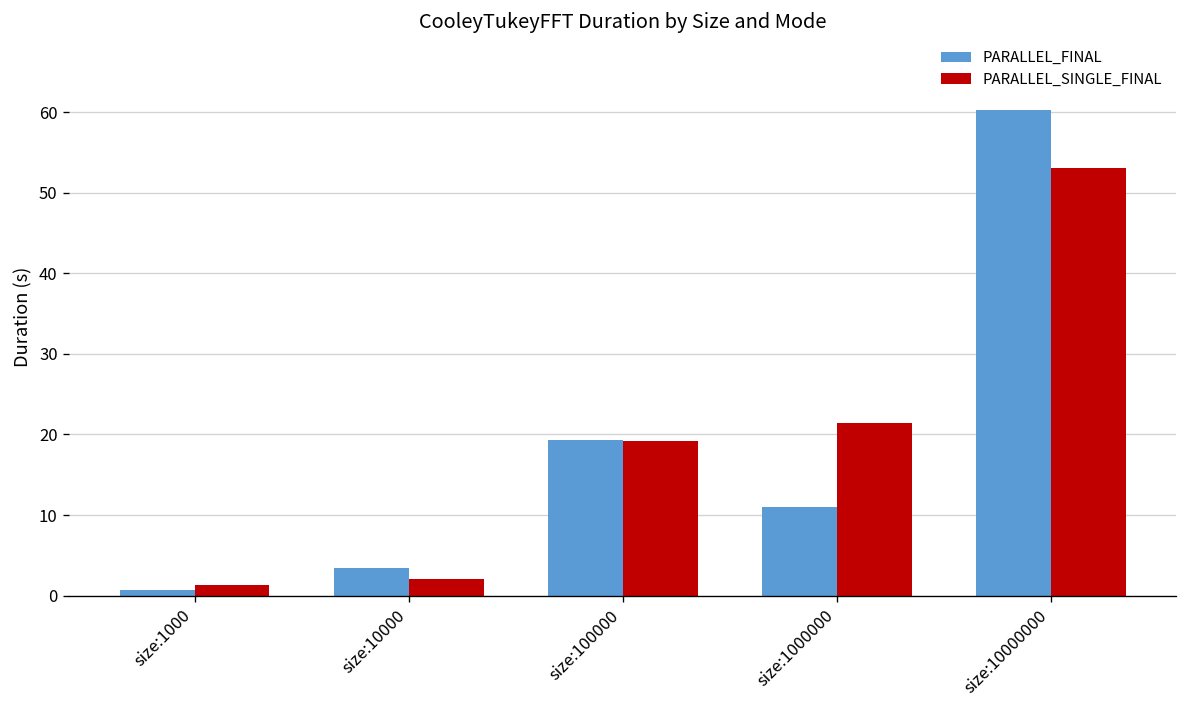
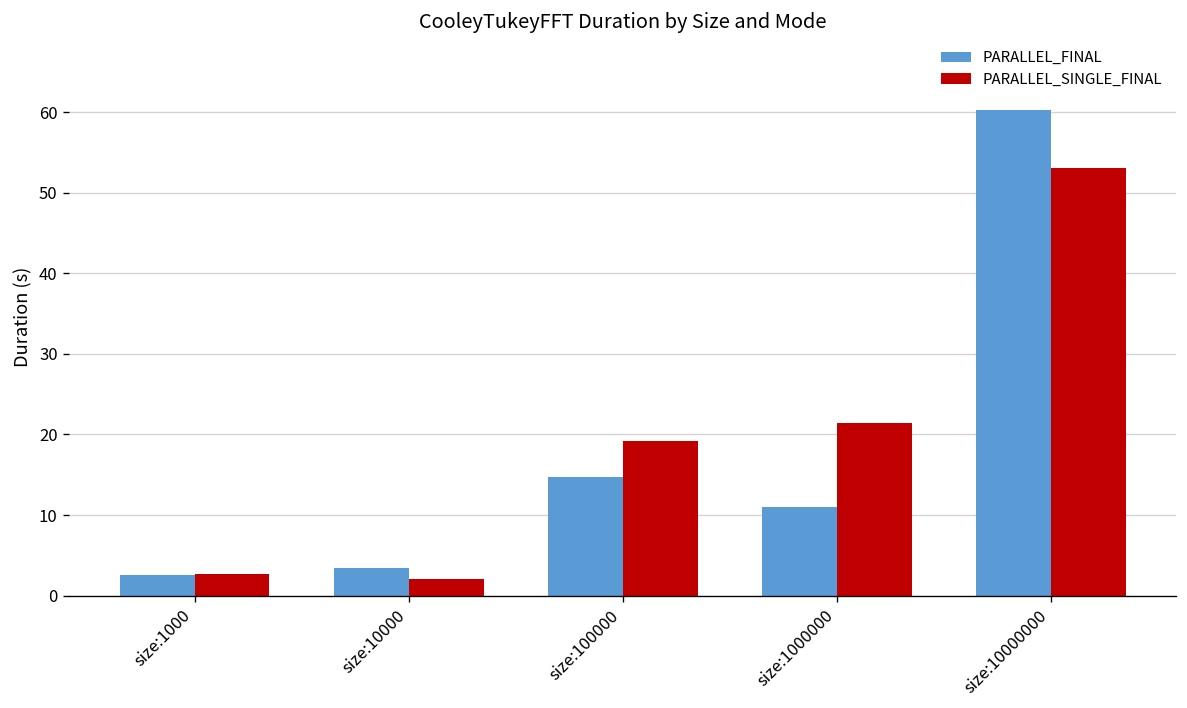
PARALLEL_FINAL, size:1000: 1 -> 3
PARALLEL_SINGLE_FINAL, size:1000: 1 -> 3
PARALLEL_FINAL, size:100000: 19 -> 15
